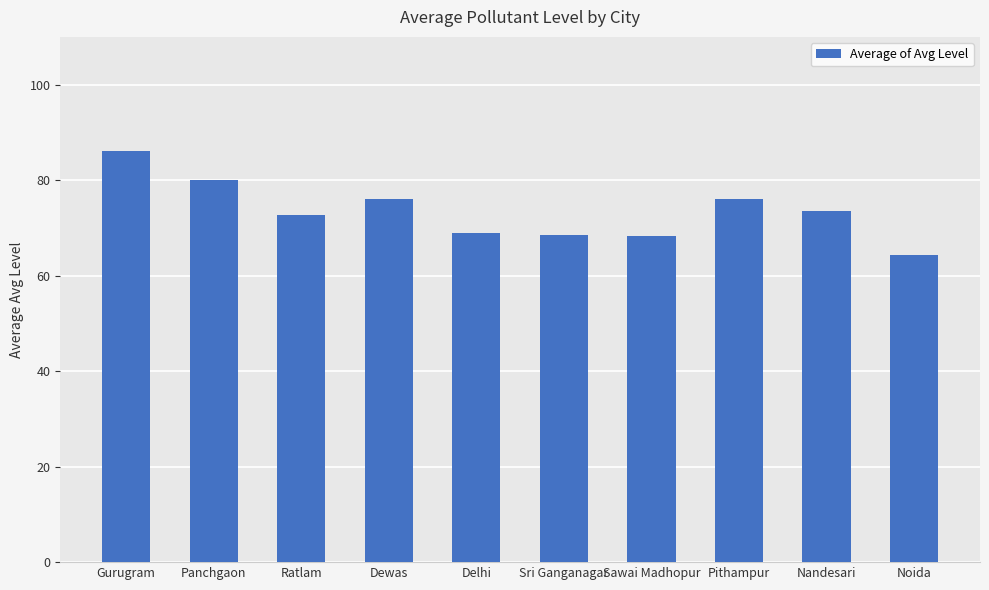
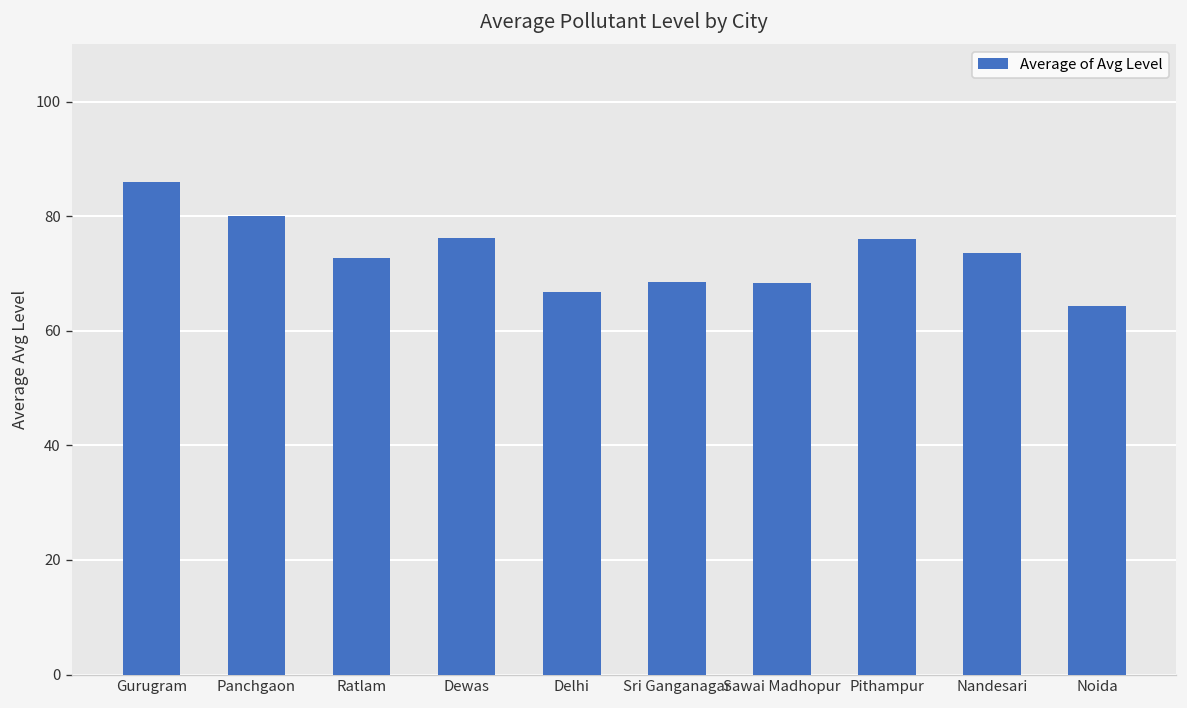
Delhi: 69 -> 67
